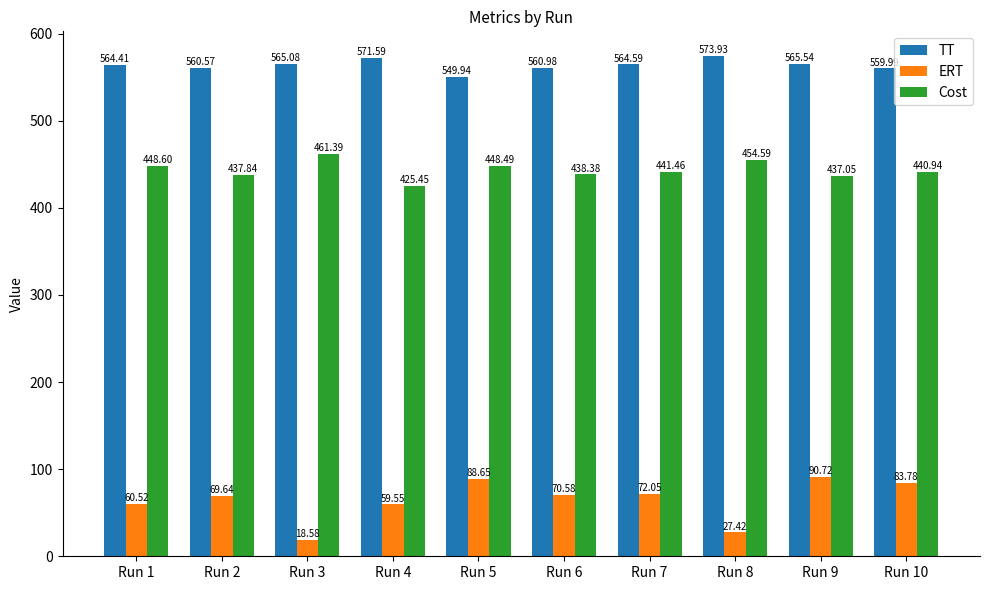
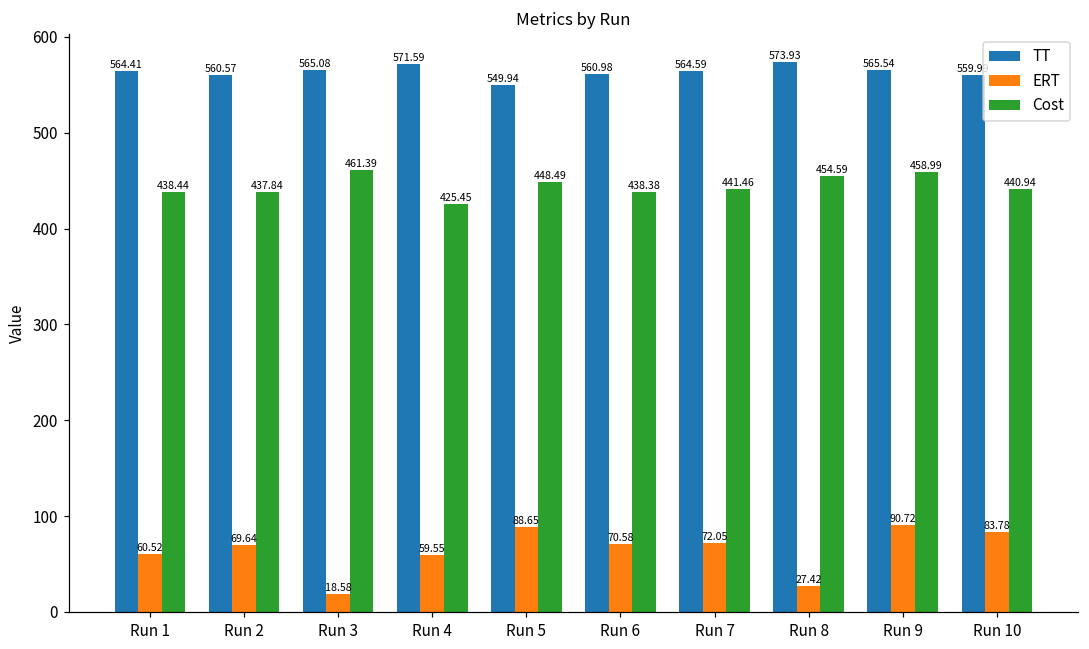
Cost, Run 1: 448.60 -> 438.44
Cost, Run 9: 437.05 -> 458.99
